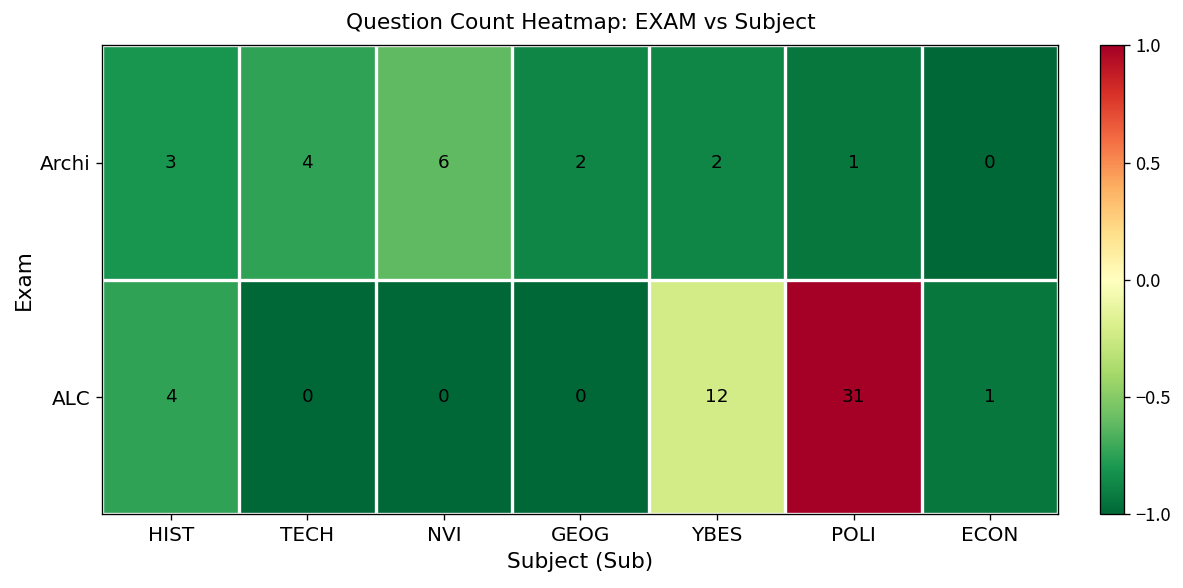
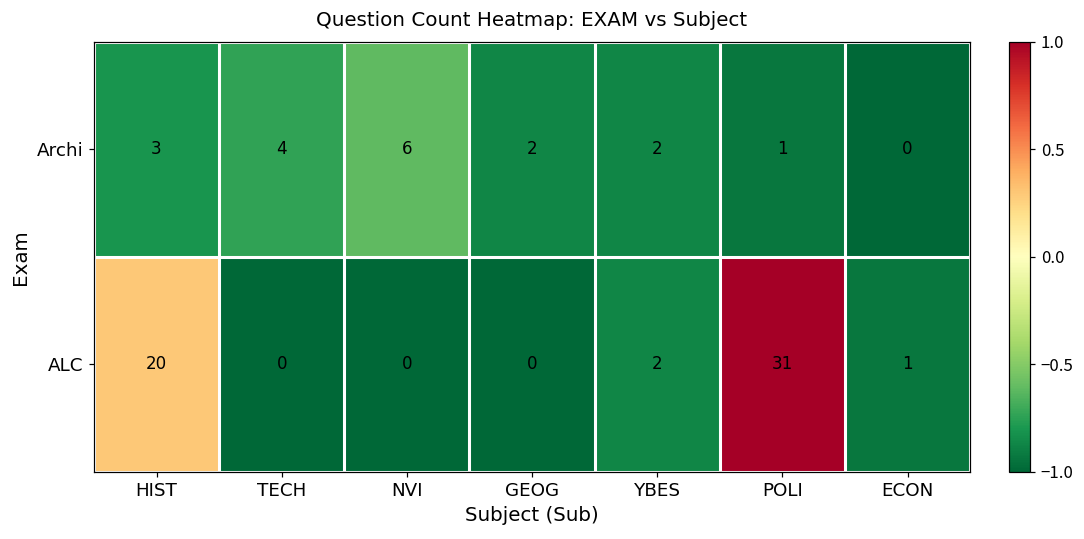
ALC, HIST: 4 -> 20
ALC, YBES: 12 -> 2
